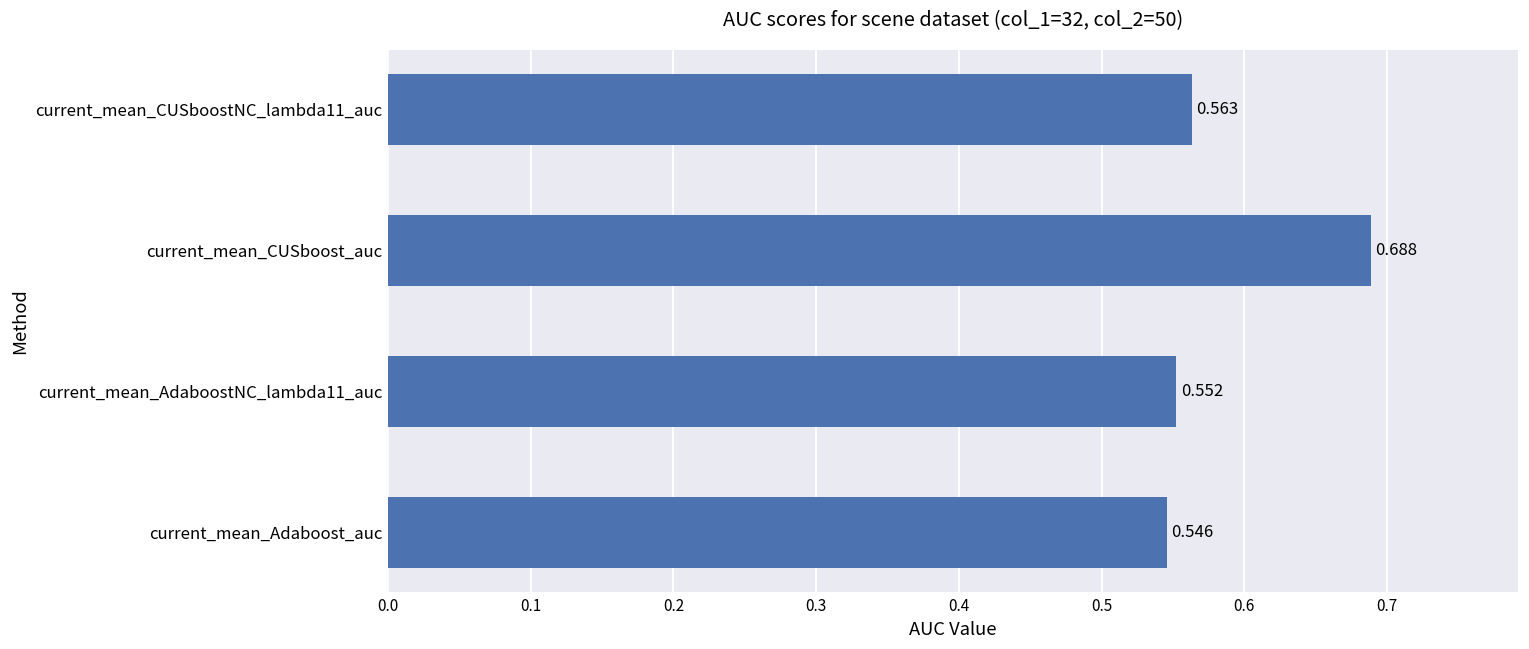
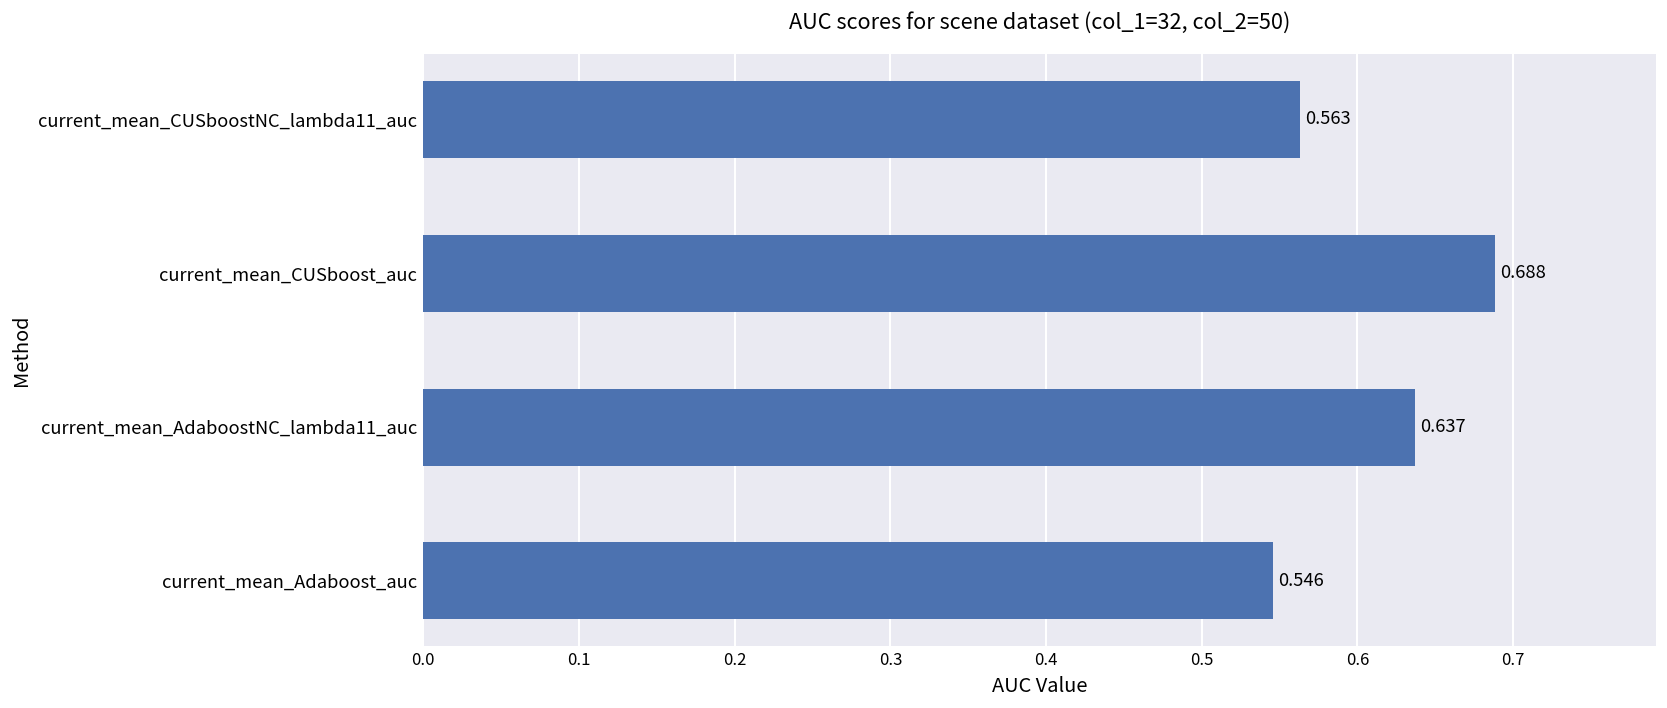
current_mean_AdaboostNC_lambda11_auc: 0.552 -> 0.637
